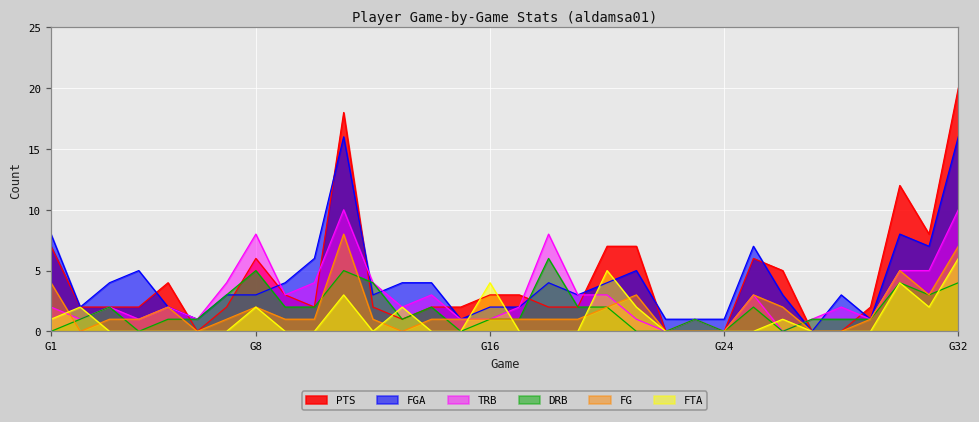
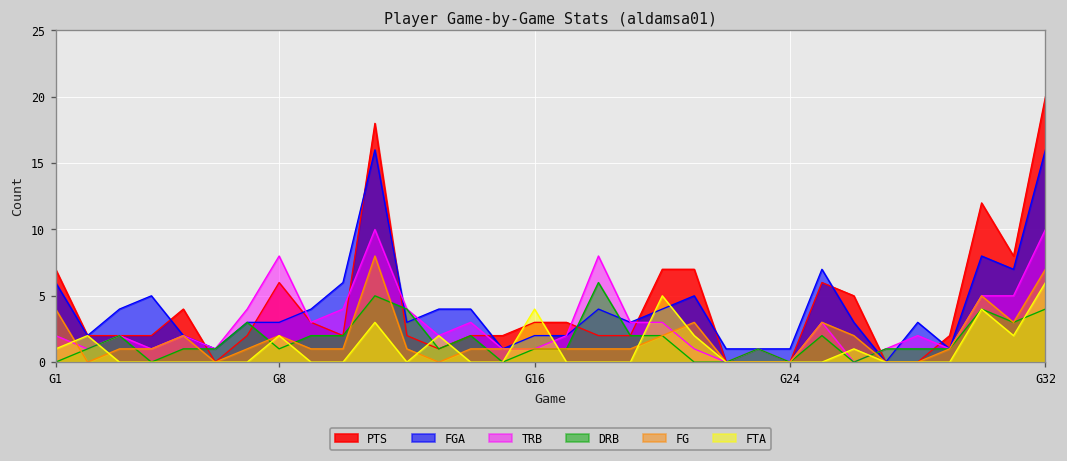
FGA, G1: 8 -> 6
DRB, G8: 5 -> 1
